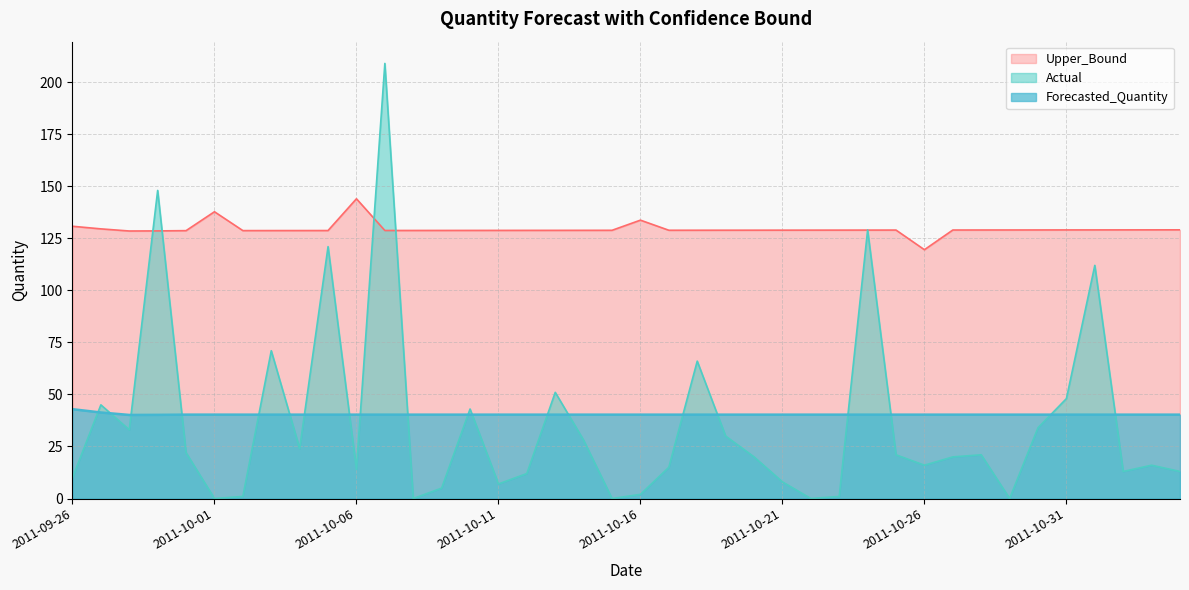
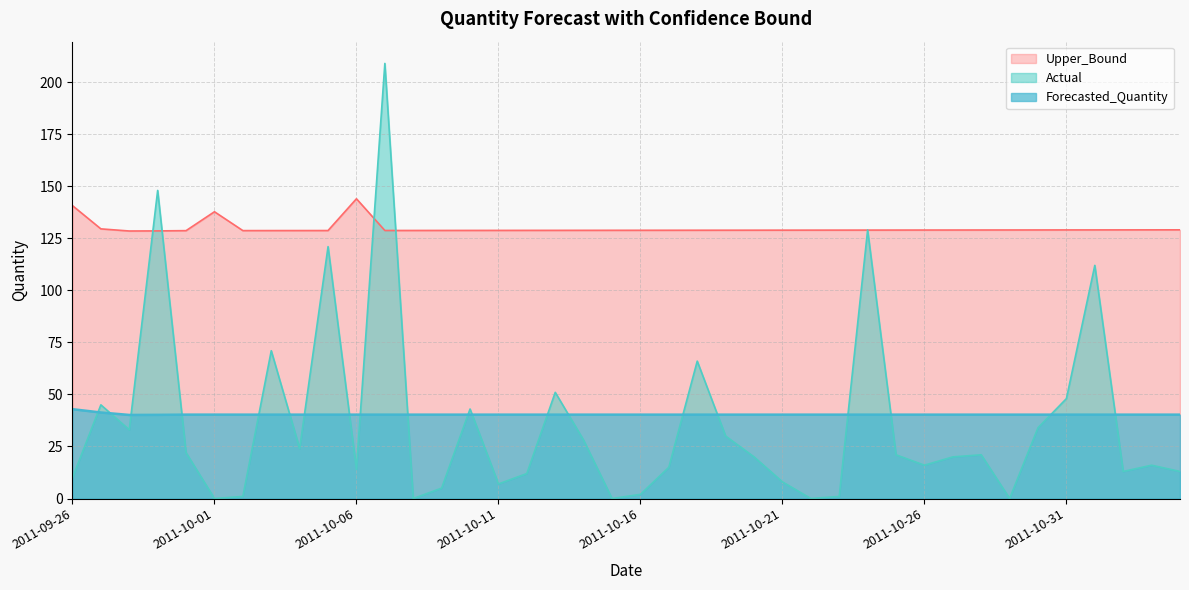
Upper_Bound, 2011-09-26: 131 -> 141
Upper_Bound, 2011-10-16: 134 -> 129
Upper_Bound, 2011-10-26: 120 -> 129
